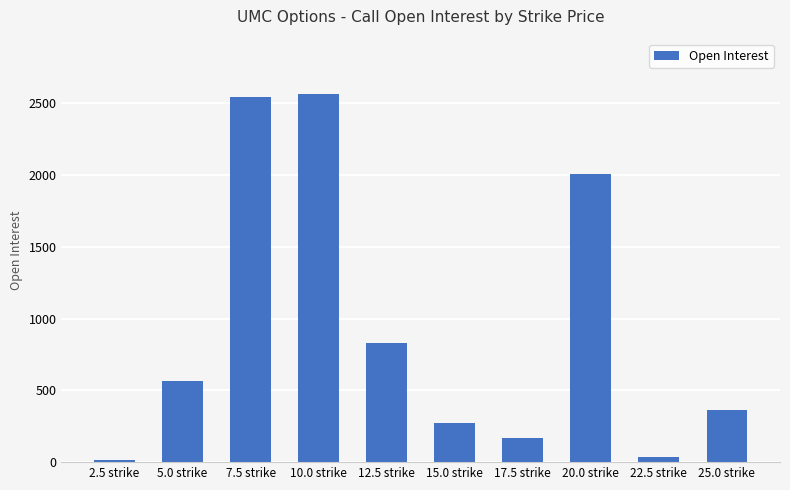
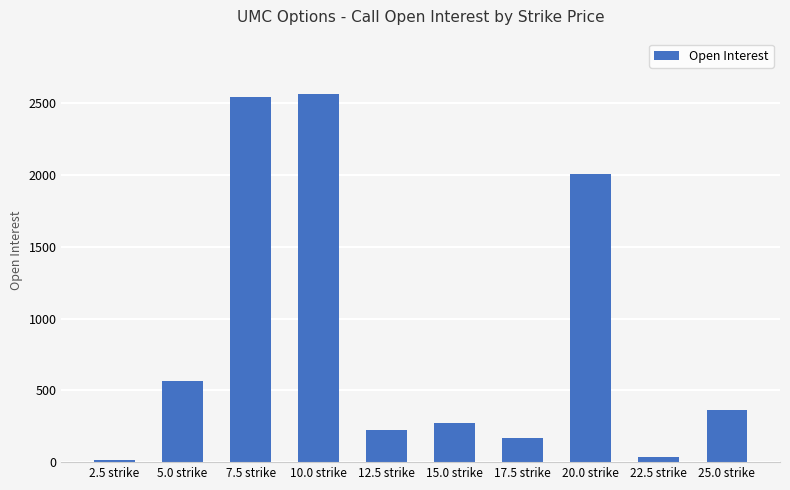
12.5 strike: 830 -> 220
